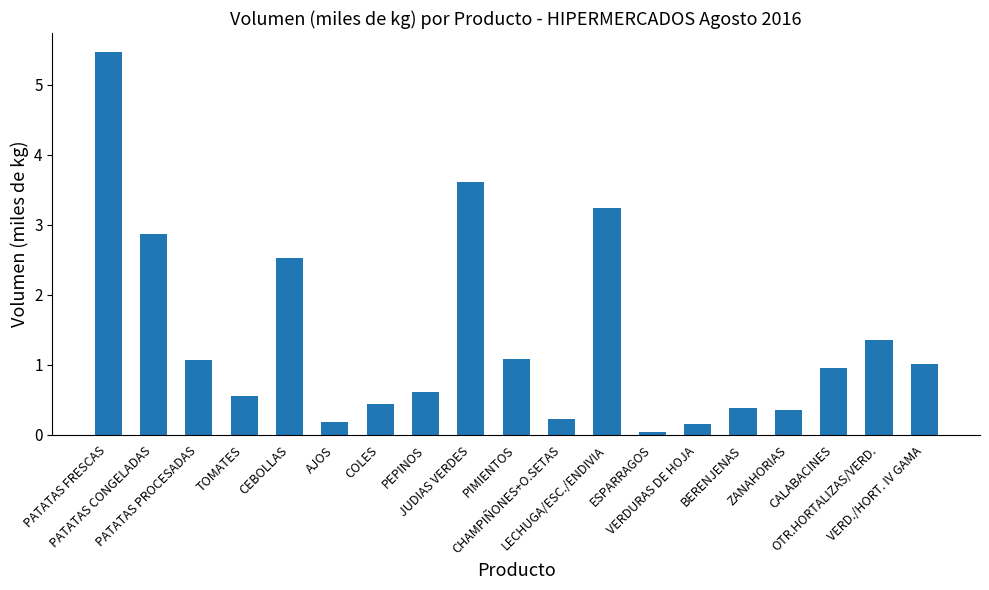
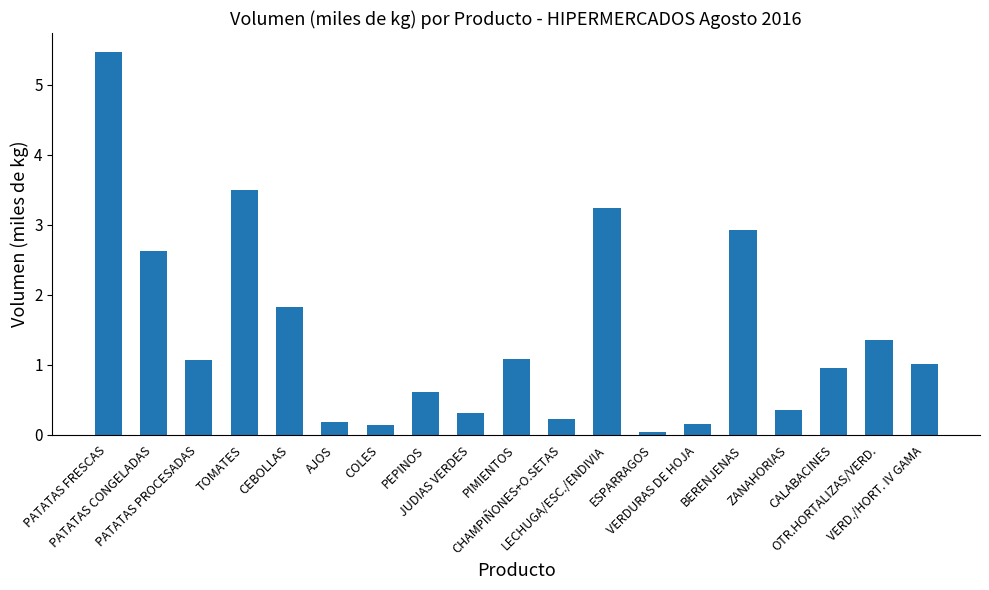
PATATAS CONGELADAS: 2.9 -> 2.6
TOMATES: 0.6 -> 3.5
CEBOLLAS: 2.5 -> 1.8
COLES: 0.4 -> 0.1
JUDIAS VERDES: 3.6 -> 0.3
BERENJENAS: 0.4 -> 2.9
